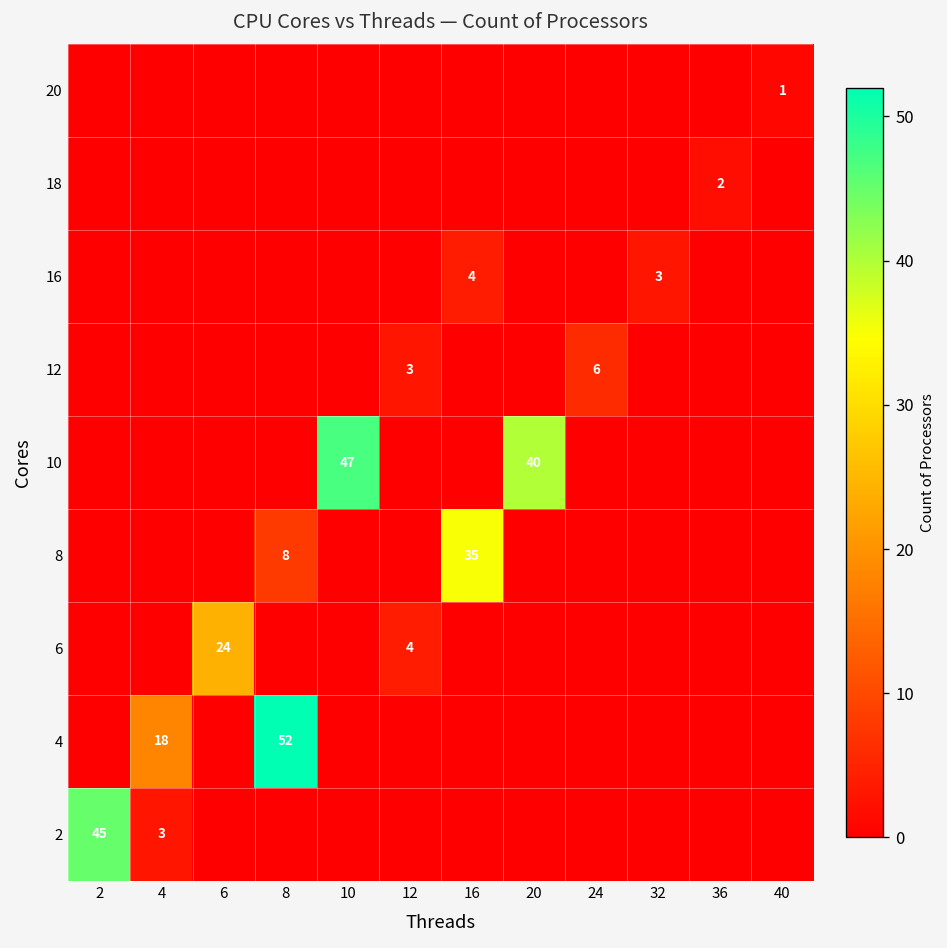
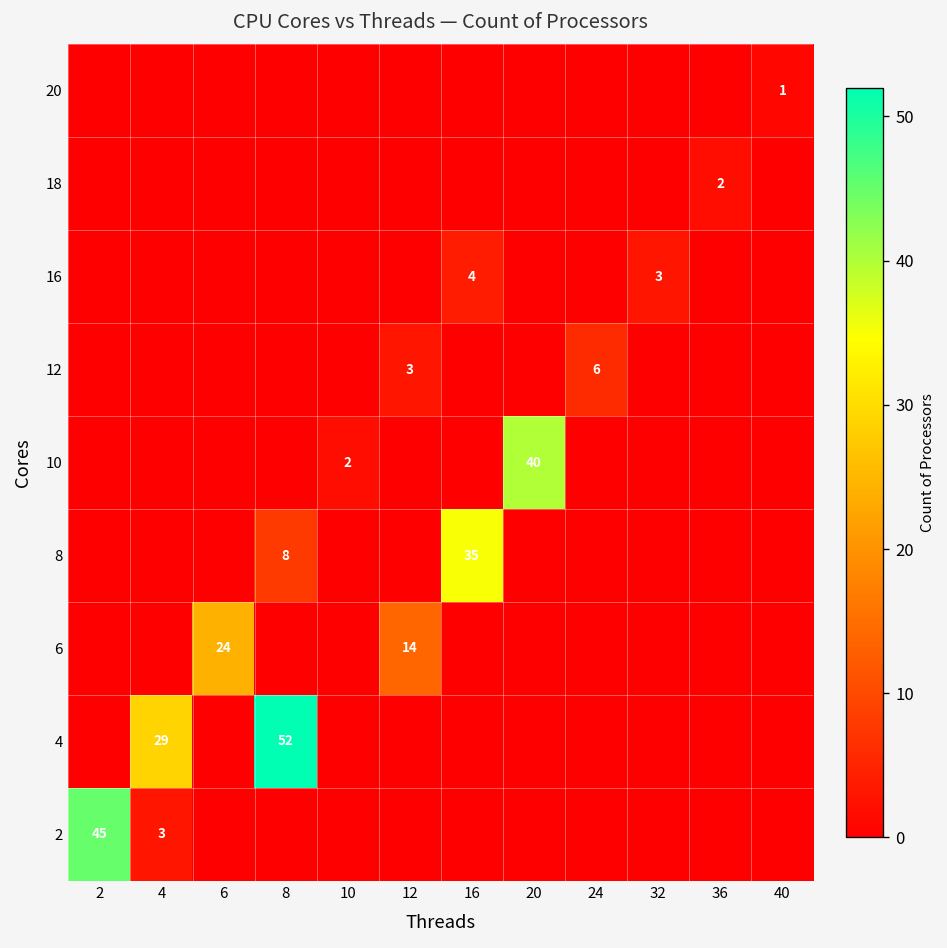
10, 10: 47 -> 2
6, 12: 4 -> 14
4, 4: 18 -> 29
